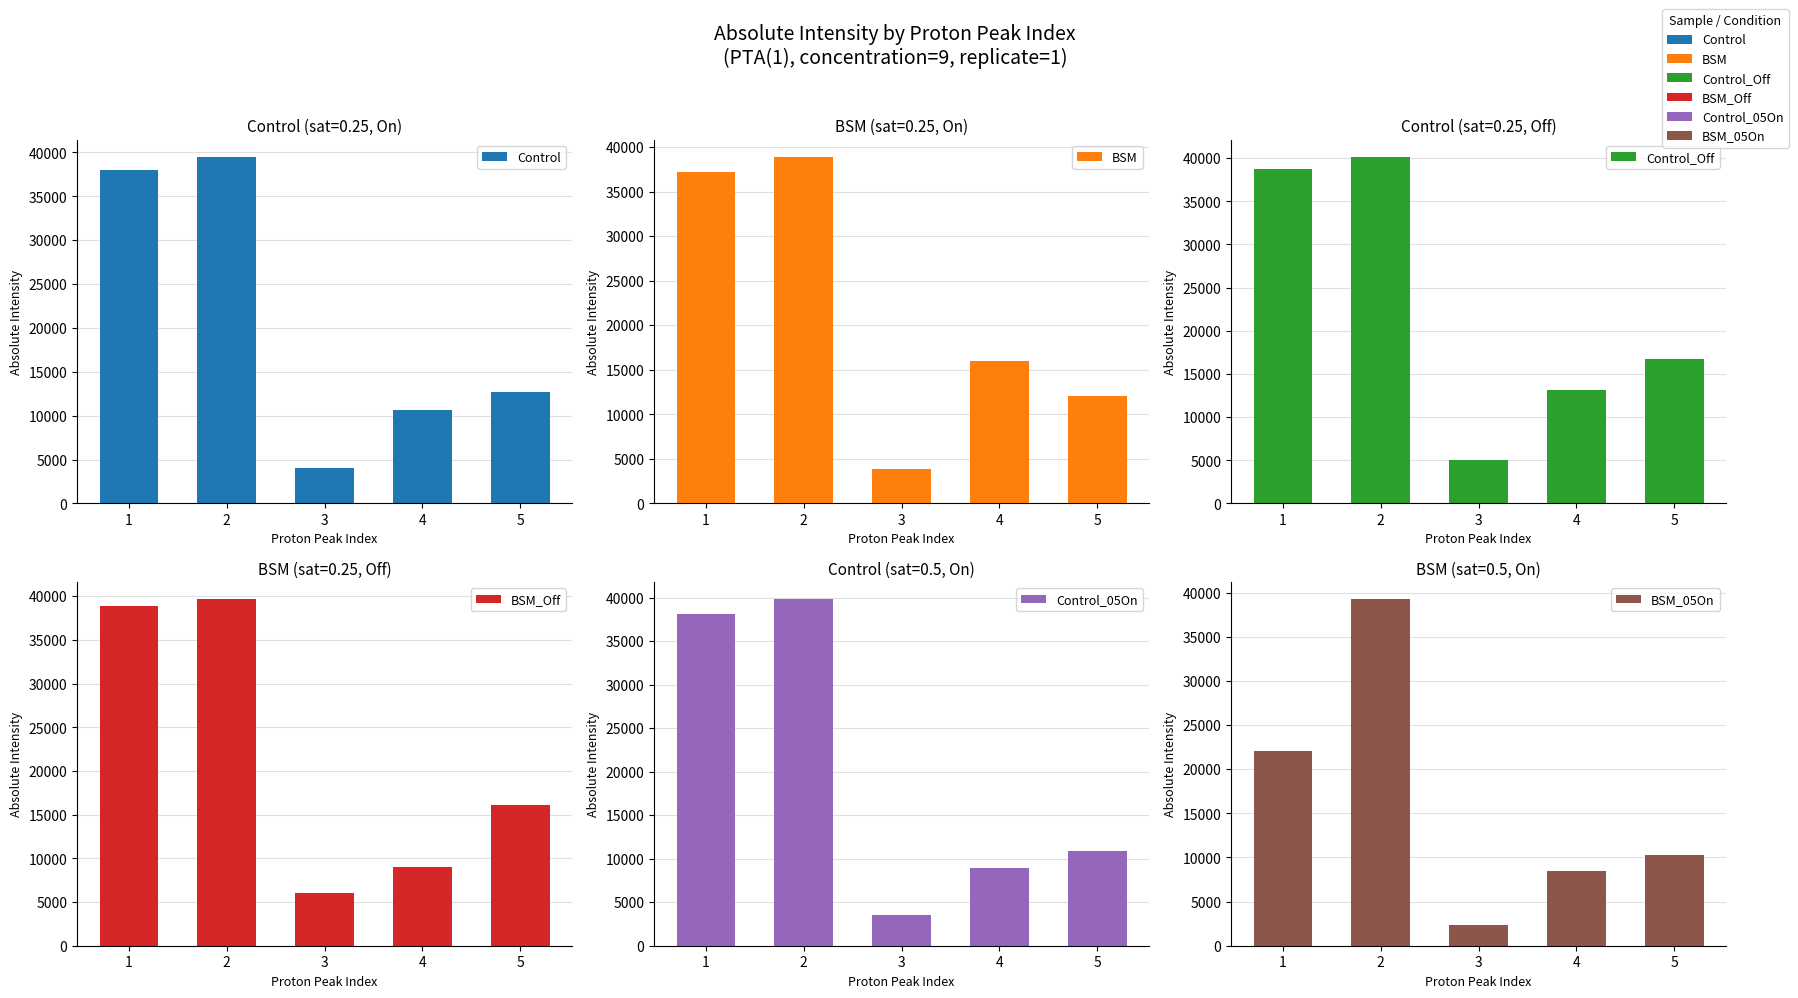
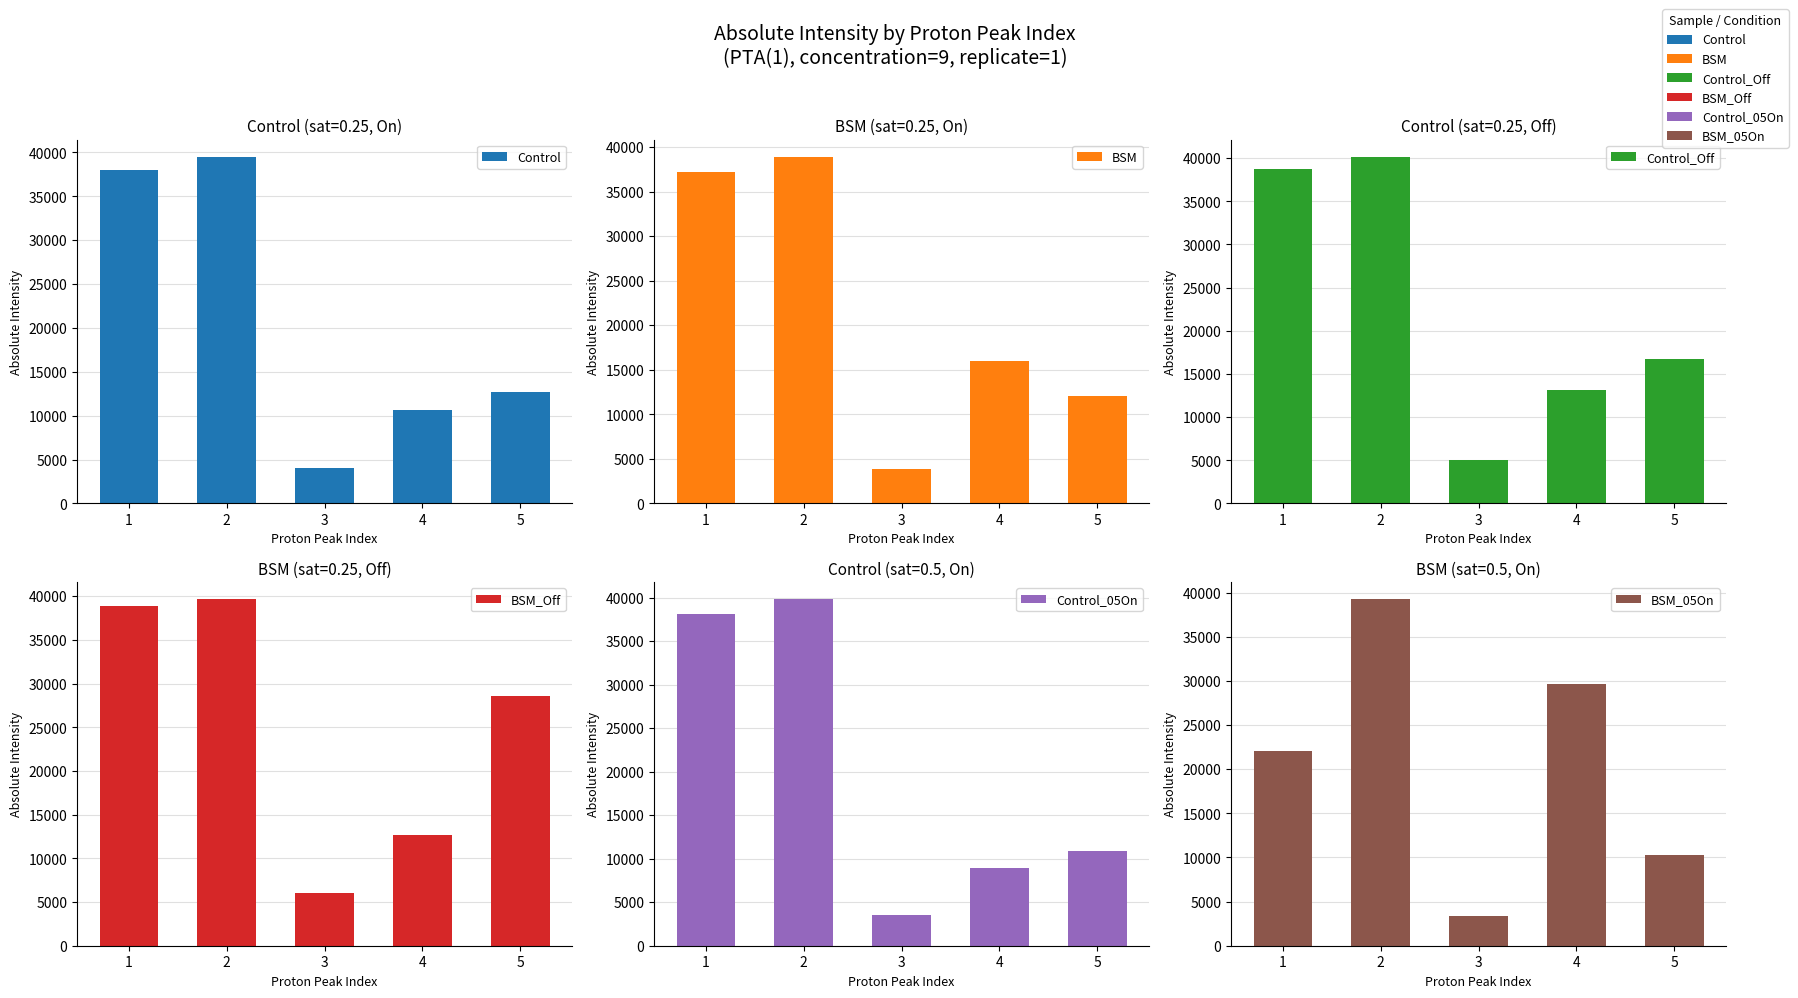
BSM (sat=0.25, Off), 4: 9000 -> 13000
BSM (sat=0.25, Off), 5: 16000 -> 29000
BSM (sat=0.5, On), 3: 2000 -> 3000
BSM (sat=0.5, On), 4: 8000 -> 30000
